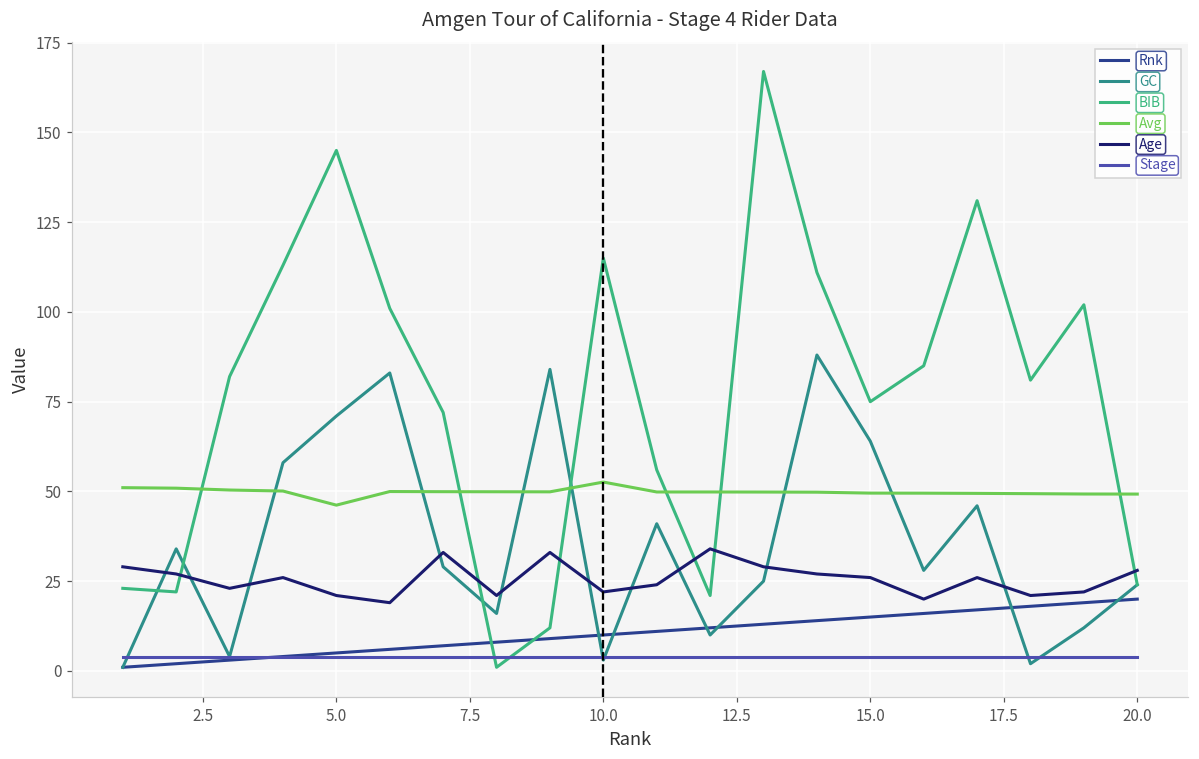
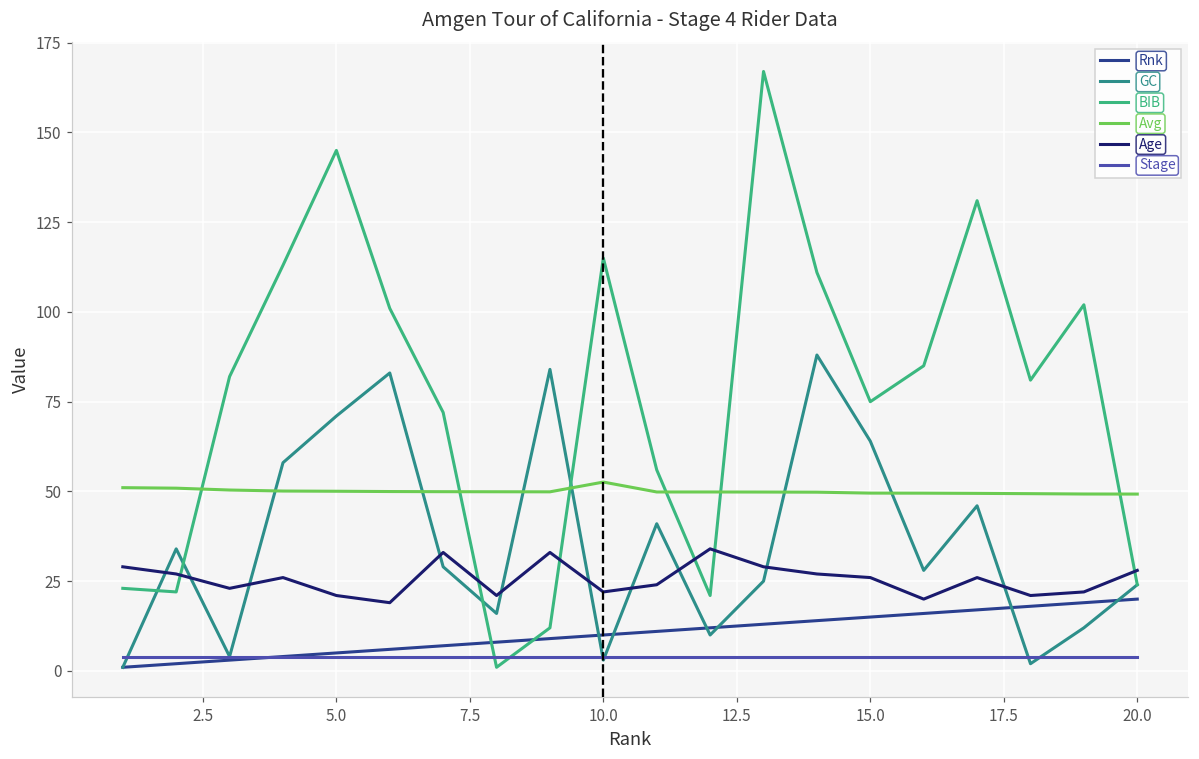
Avg, 5.0: 46 -> 50
